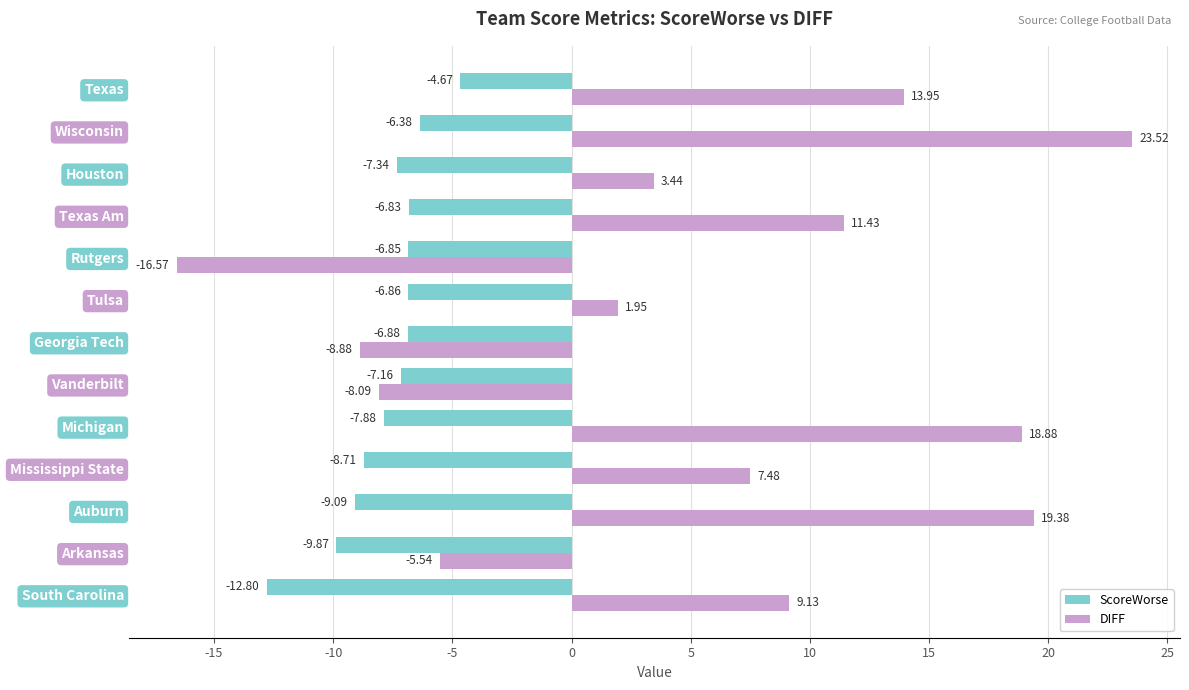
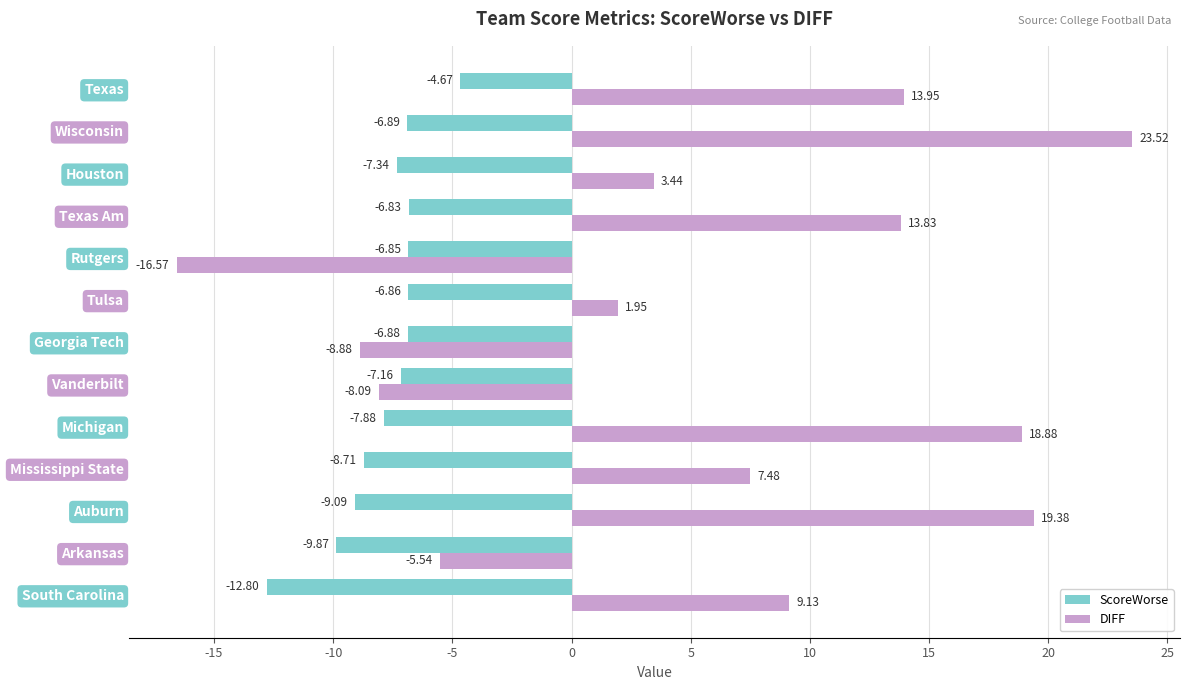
ScoreWorse, Wisconsin: -6.38 -> -6.89
DIFF, Texas Am: 11.43 -> 13.83
